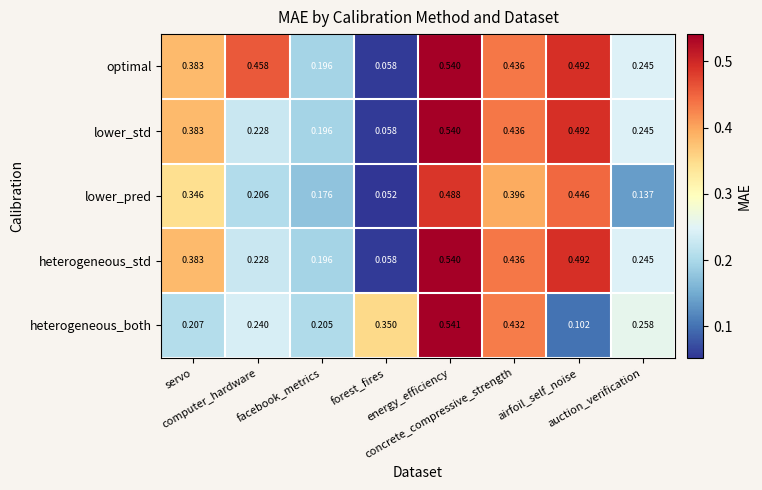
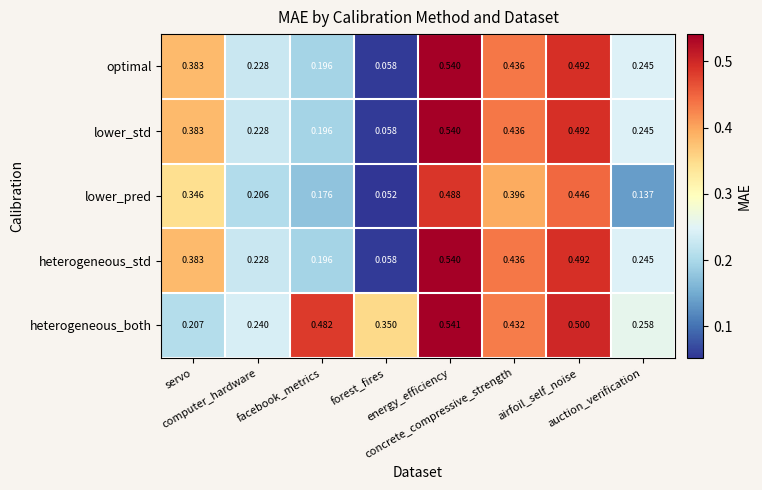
optimal, computer_hardware: 0.458 -> 0.228
heterogeneous_both, facebook_metrics: 0.205 -> 0.482
heterogeneous_both, airfoil_self_noise: 0.102 -> 0.500
